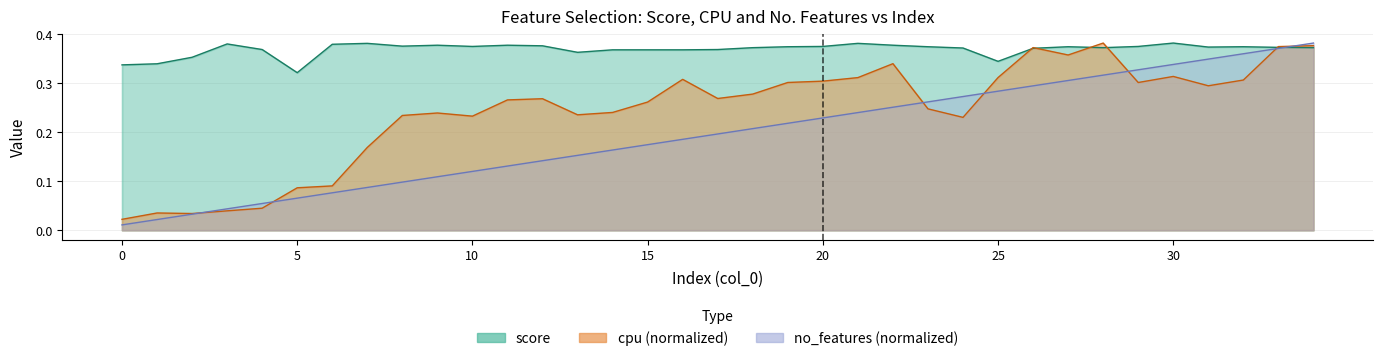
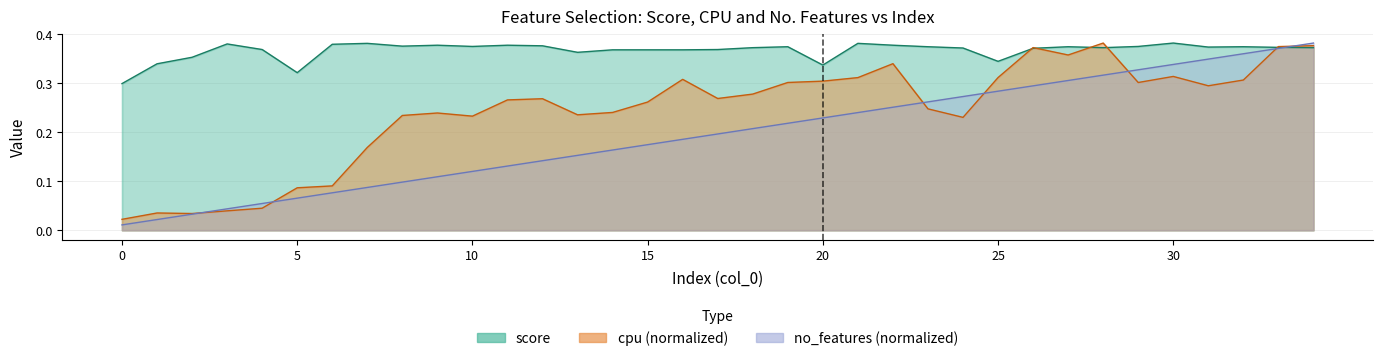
score, 0: 0.34 -> 0.30
score, 20: 0.38 -> 0.34
